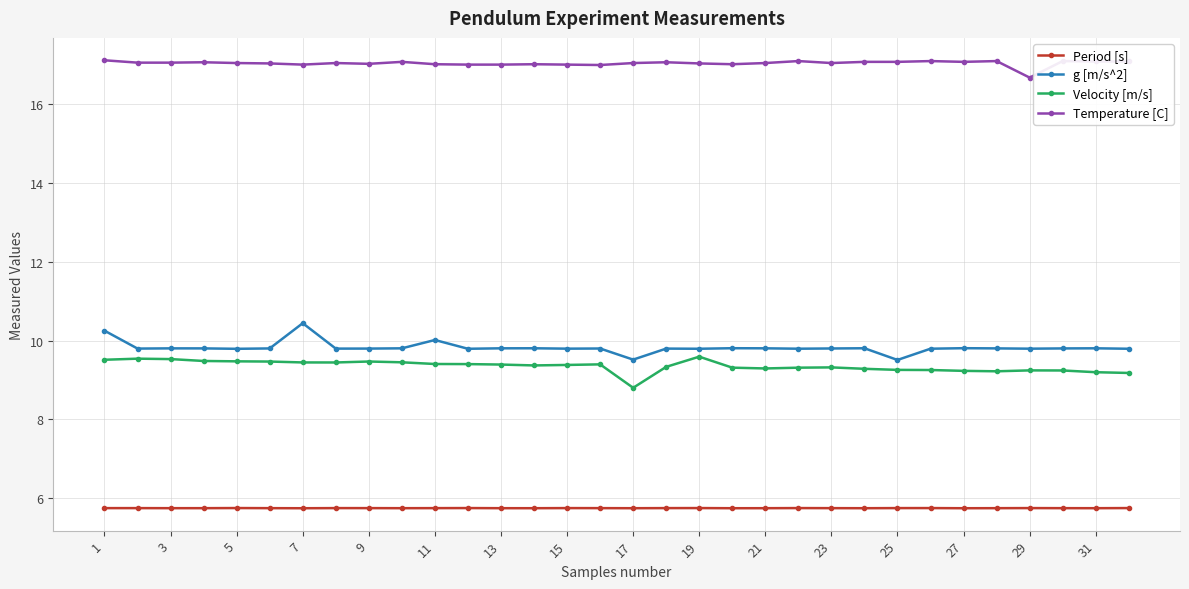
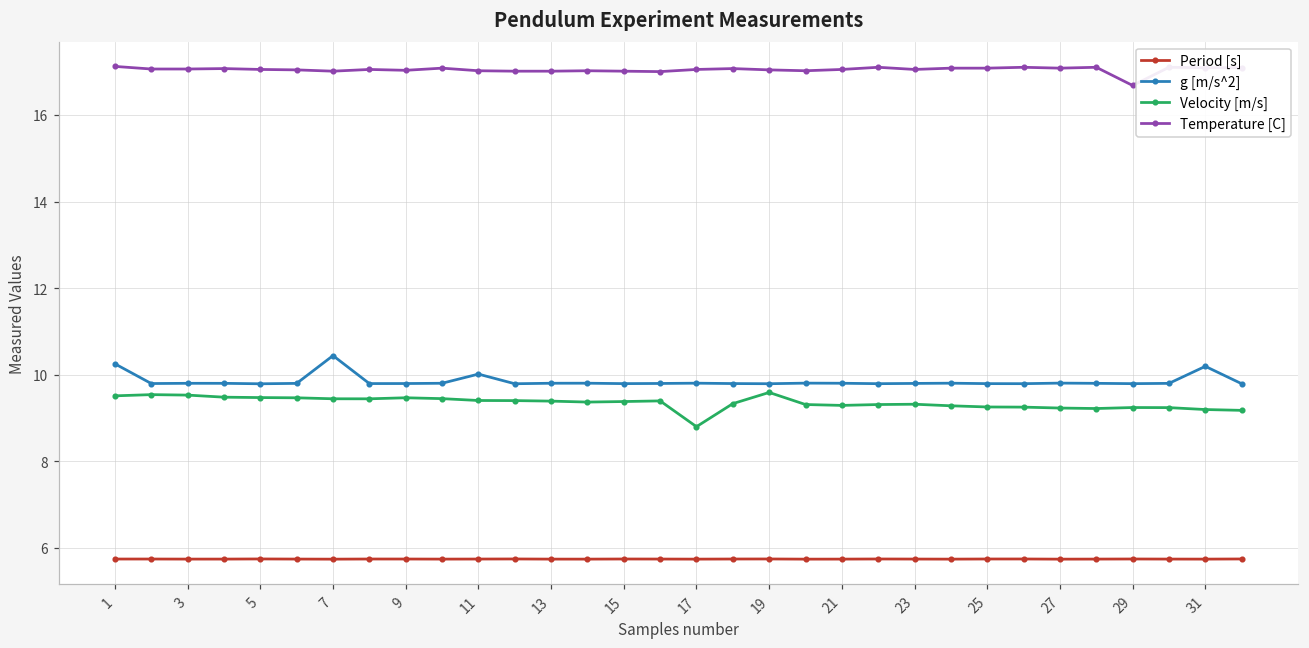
g [m/s^2], 17: 9.5 -> 9.8
g [m/s^2], 25: 9.5 -> 9.8
g [m/s^2], 31: 9.8 -> 10.2
